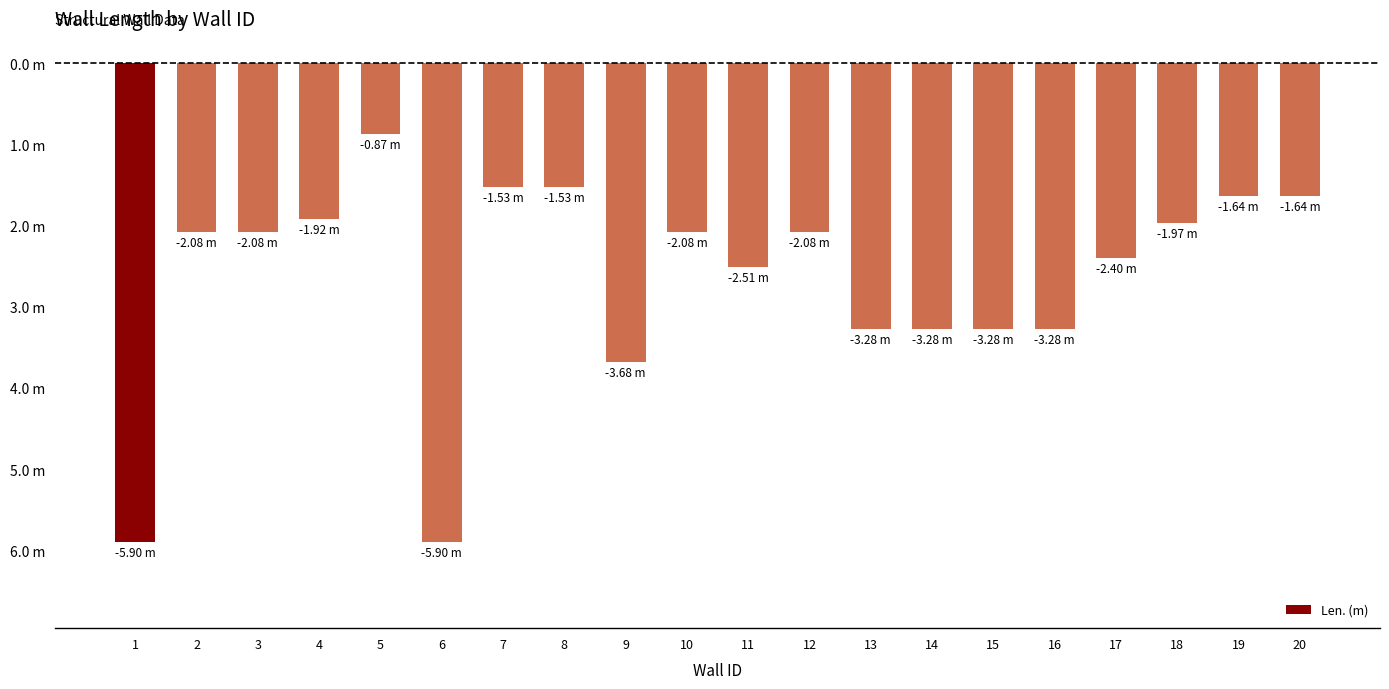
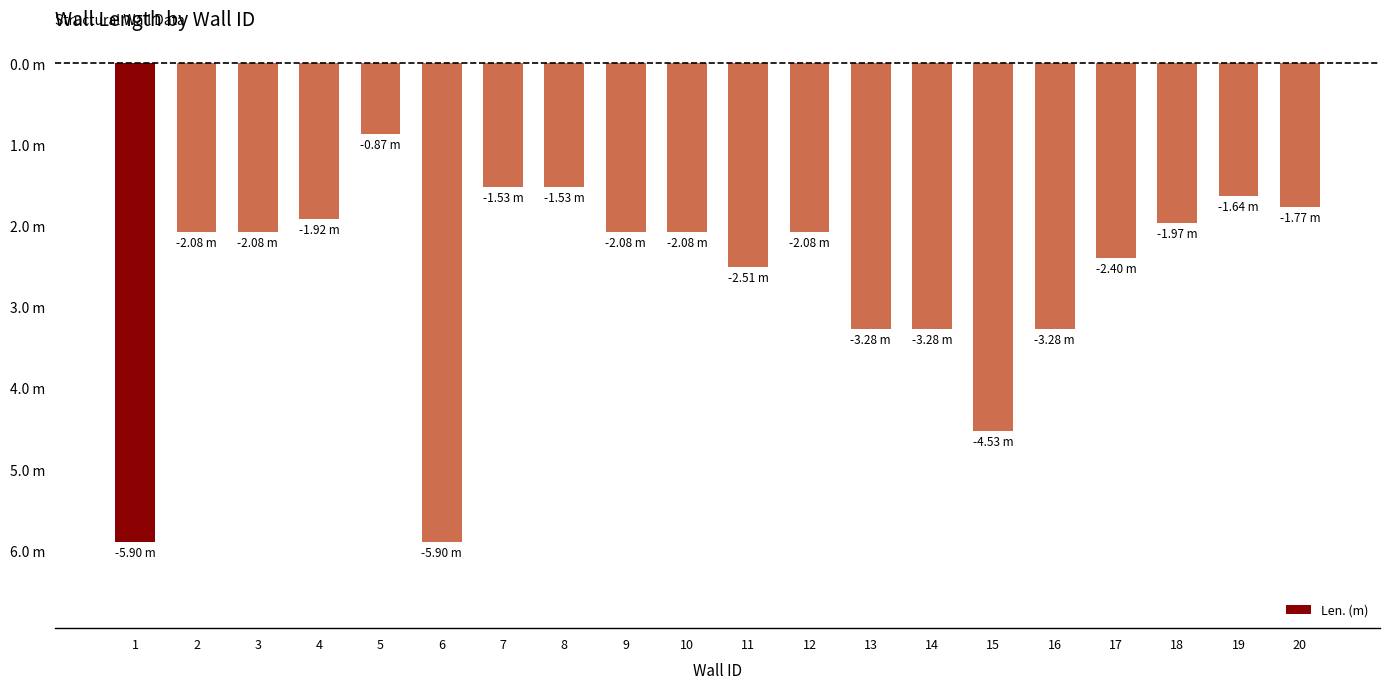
9: -3.68 -> -2.08
15: -3.28 -> -4.53
20: -1.64 -> -1.77
